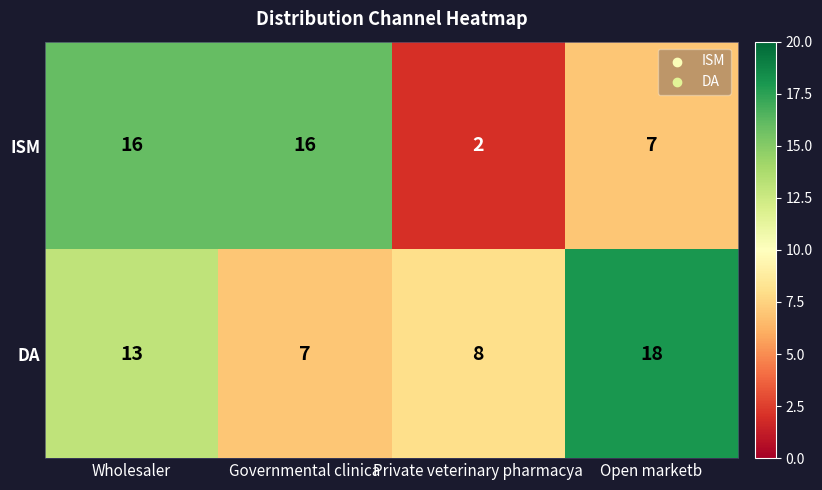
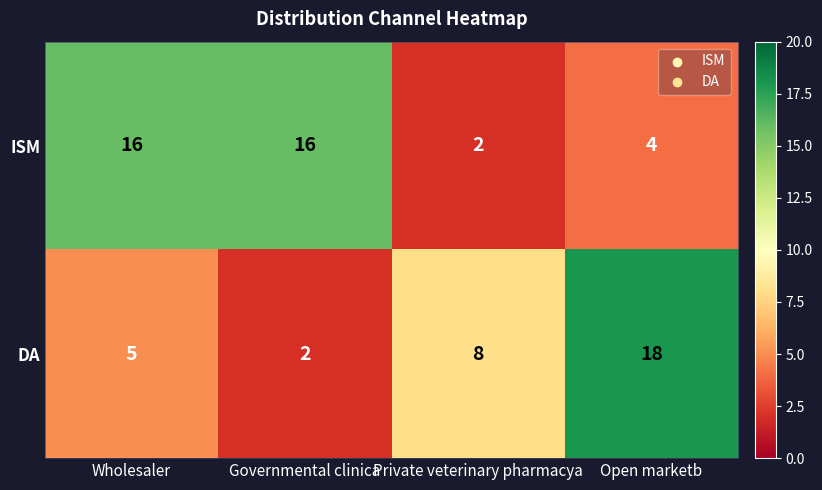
ISM, Open marketb: 7 -> 4
DA, Wholesaler: 13 -> 5
DA, Governmental clinica: 7 -> 2
